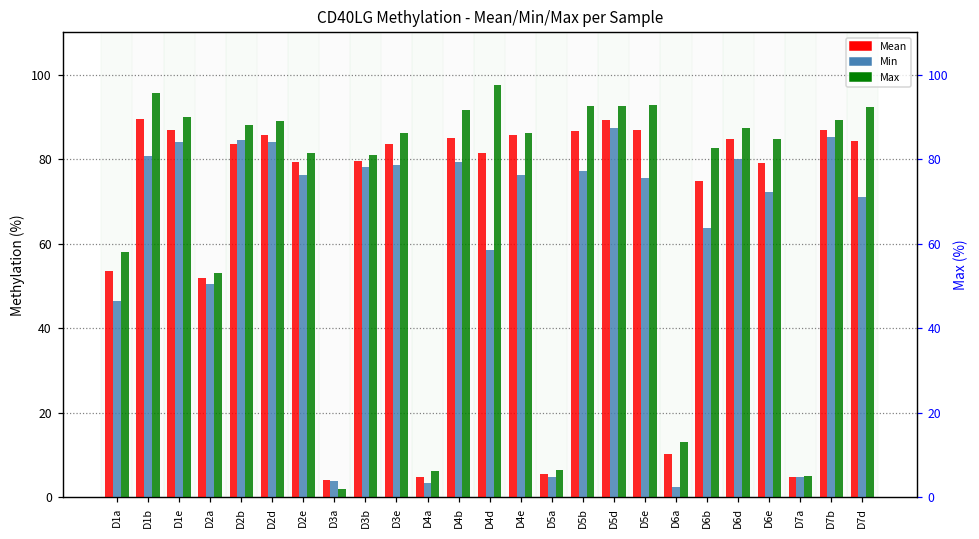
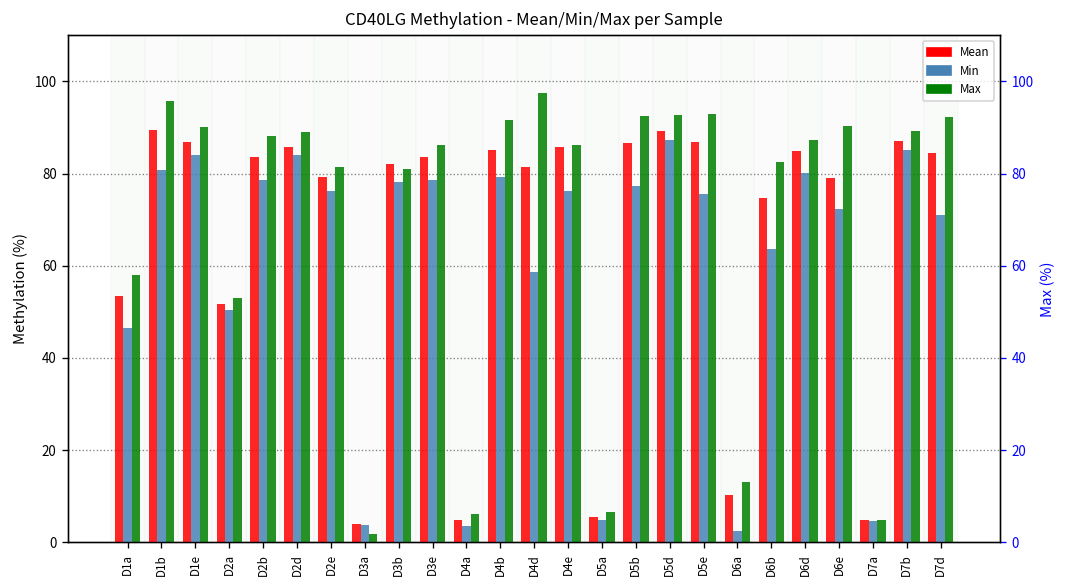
Min, D2b: 85 -> 79
Mean, D3b: 80 -> 82
Max, D6e: 85 -> 90
